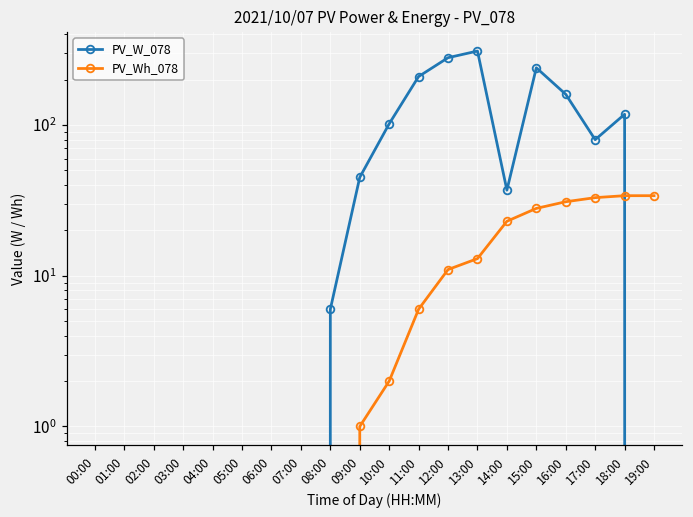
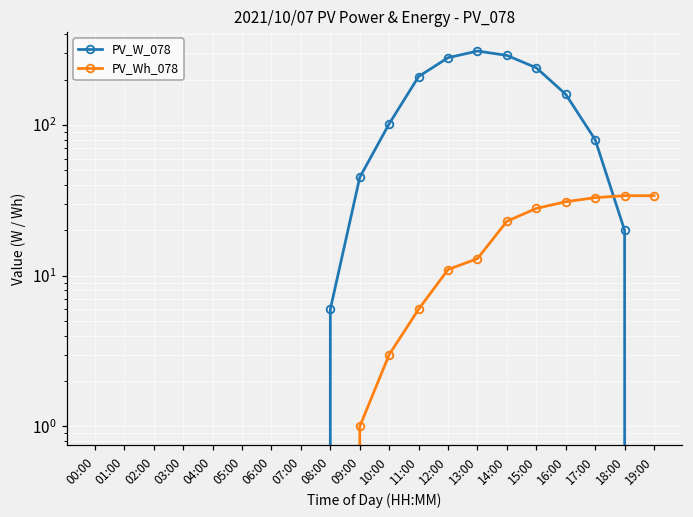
PV_Wh_078, 10:00: 2 -> 3
PV_W_078, 14:00: 37 -> 290
PV_W_078, 18:00: 120 -> 20
